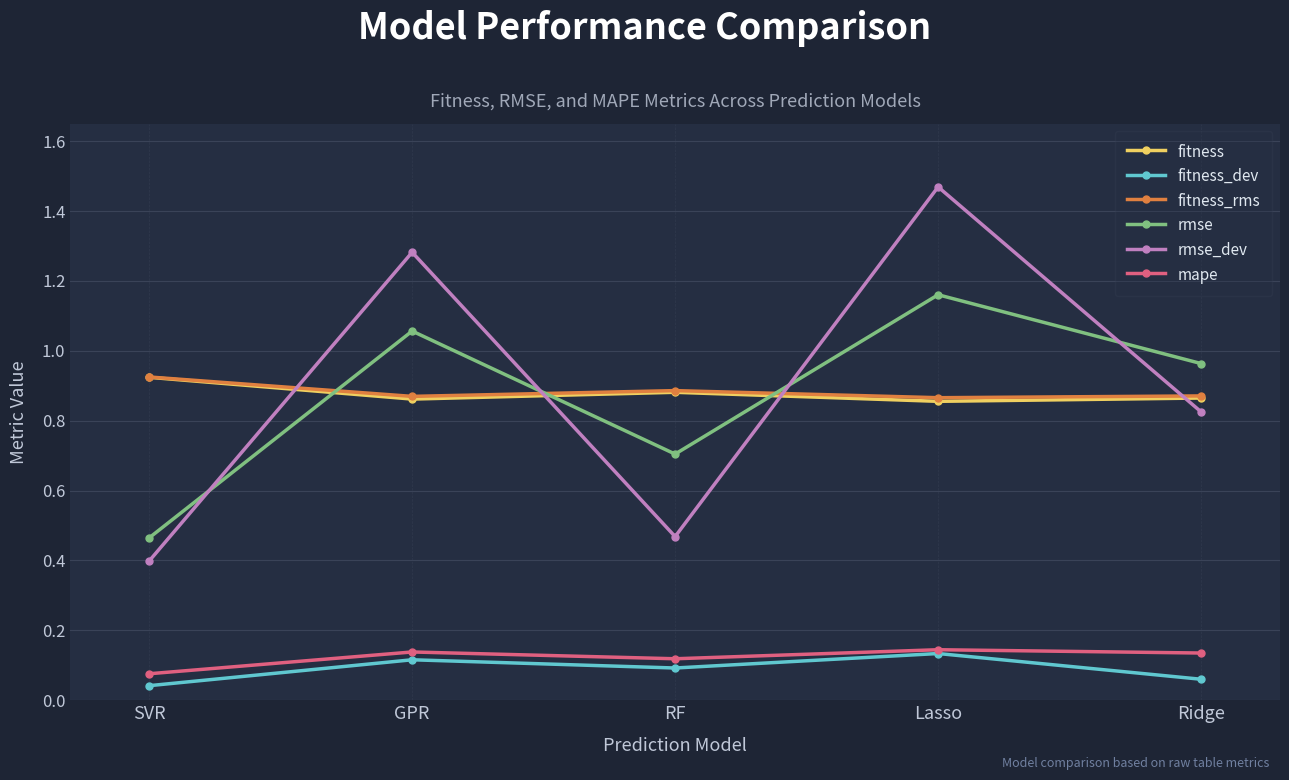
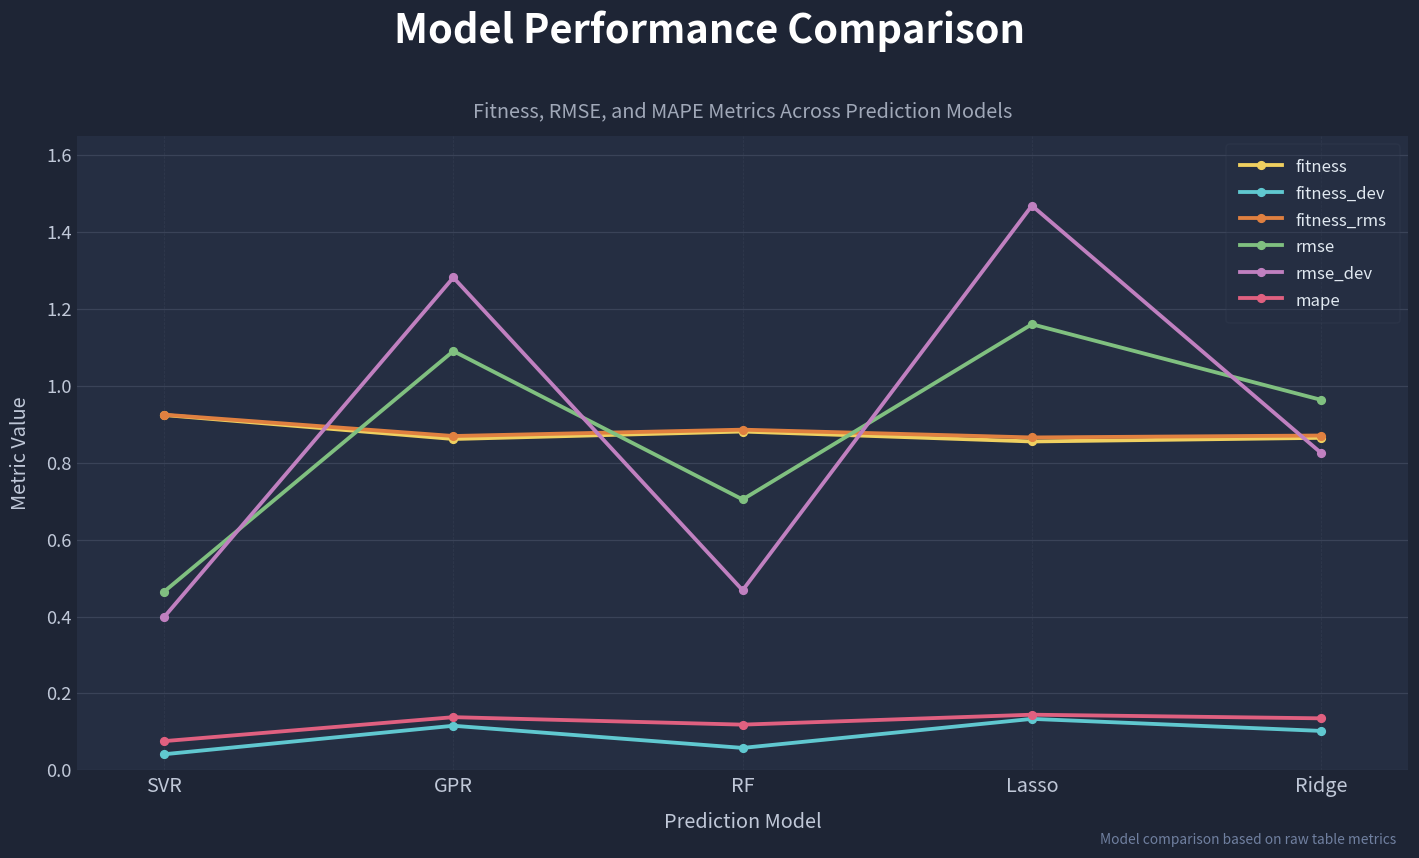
rmse, GPR: 1.06 -> 1.09
fitness_dev, RF: 0.09 -> 0.06
fitness_dev, Ridge: 0.06 -> 0.10
